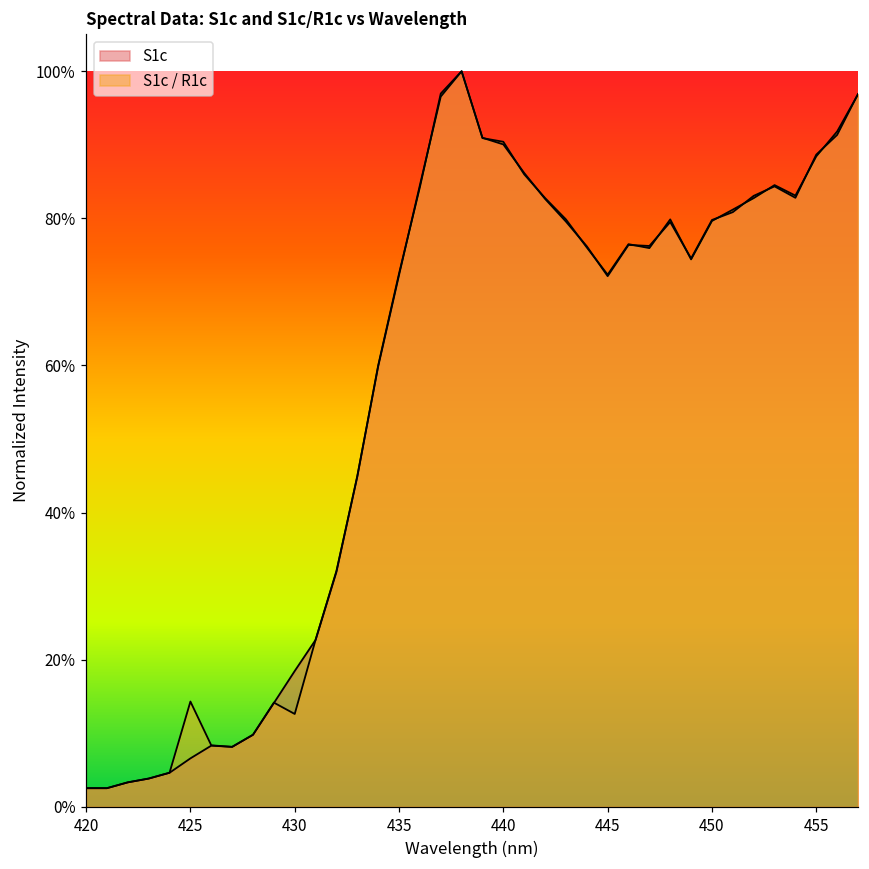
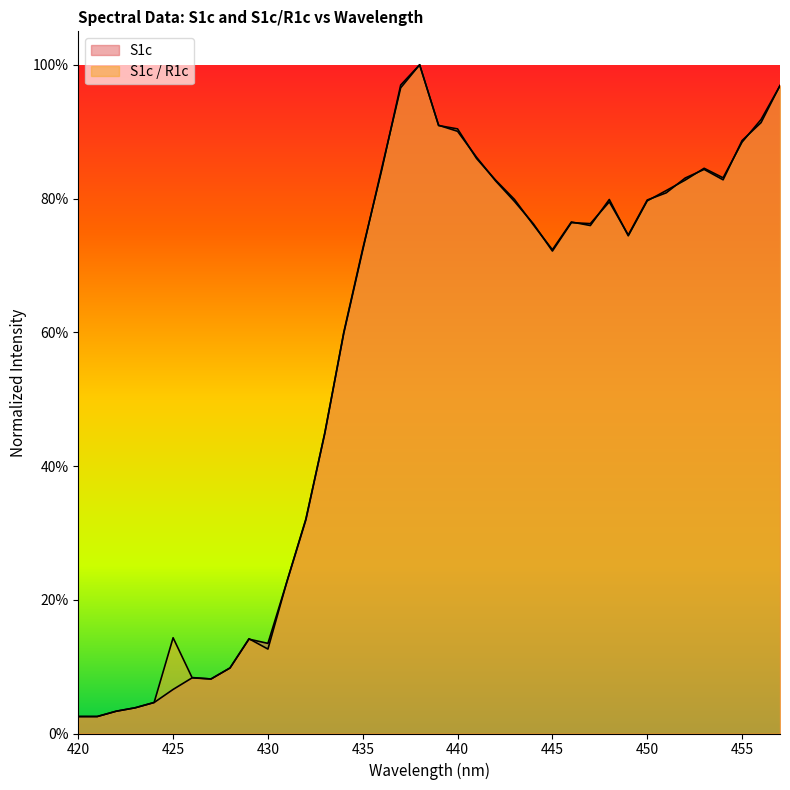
S1c, 430: 18% -> 13%
